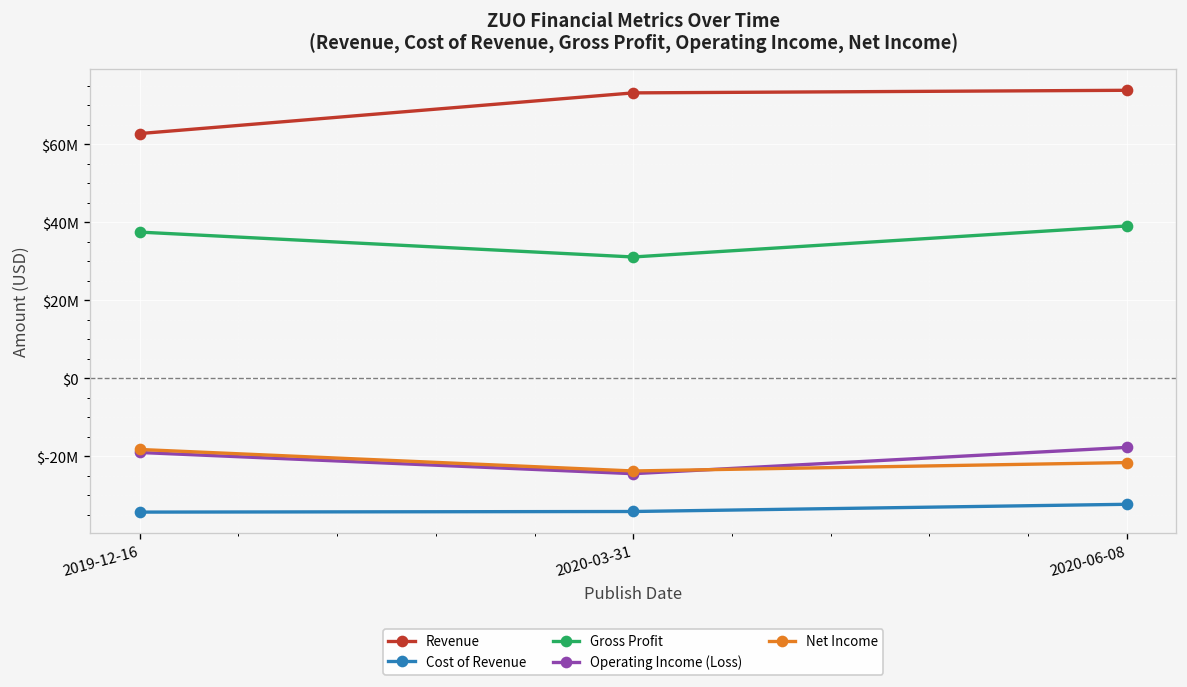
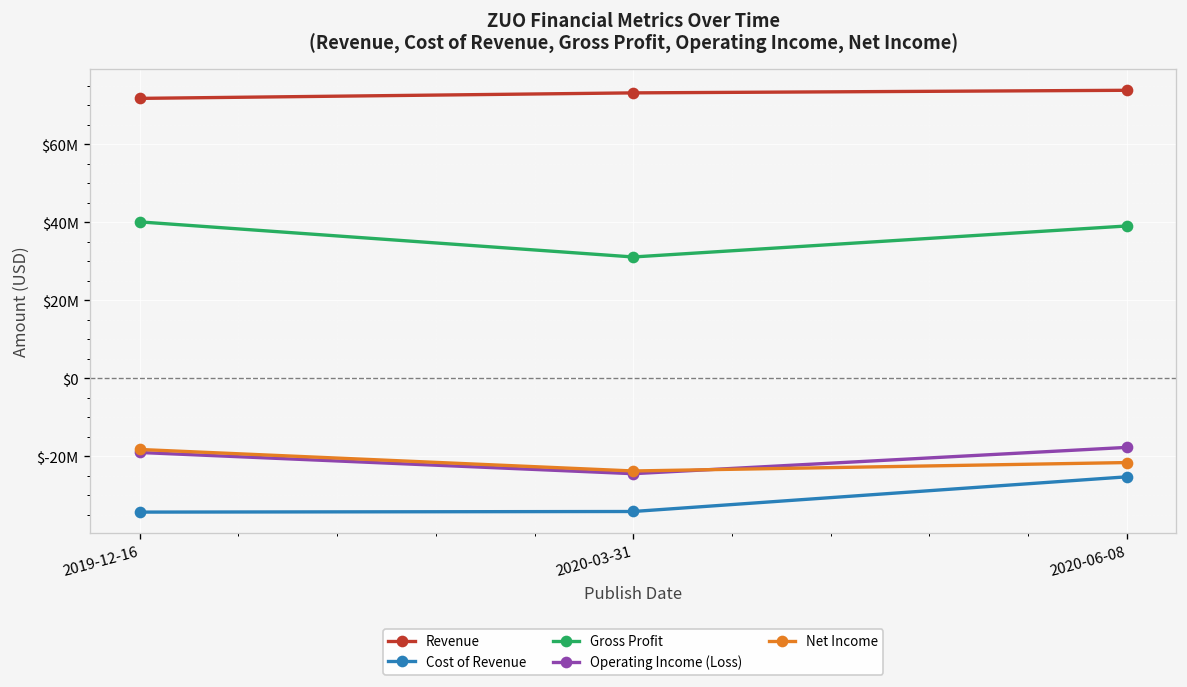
Revenue, 2019-12-16: $63000000 -> $72000000
Gross Profit, 2019-12-16: $38000000 -> $40000000
Cost of Revenue, 2020-06-08: $-32000000 -> $-25000000
